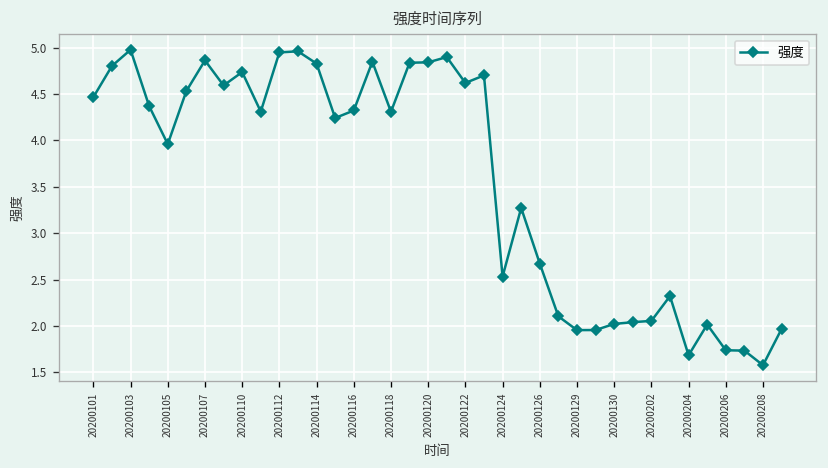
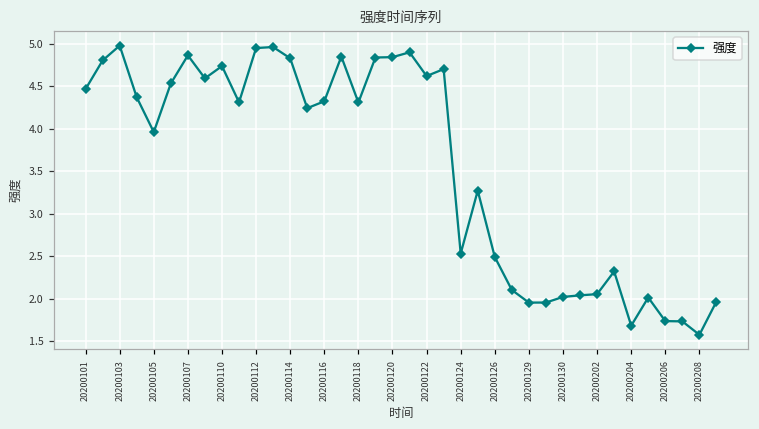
20200126: 2.7 -> 2.5
